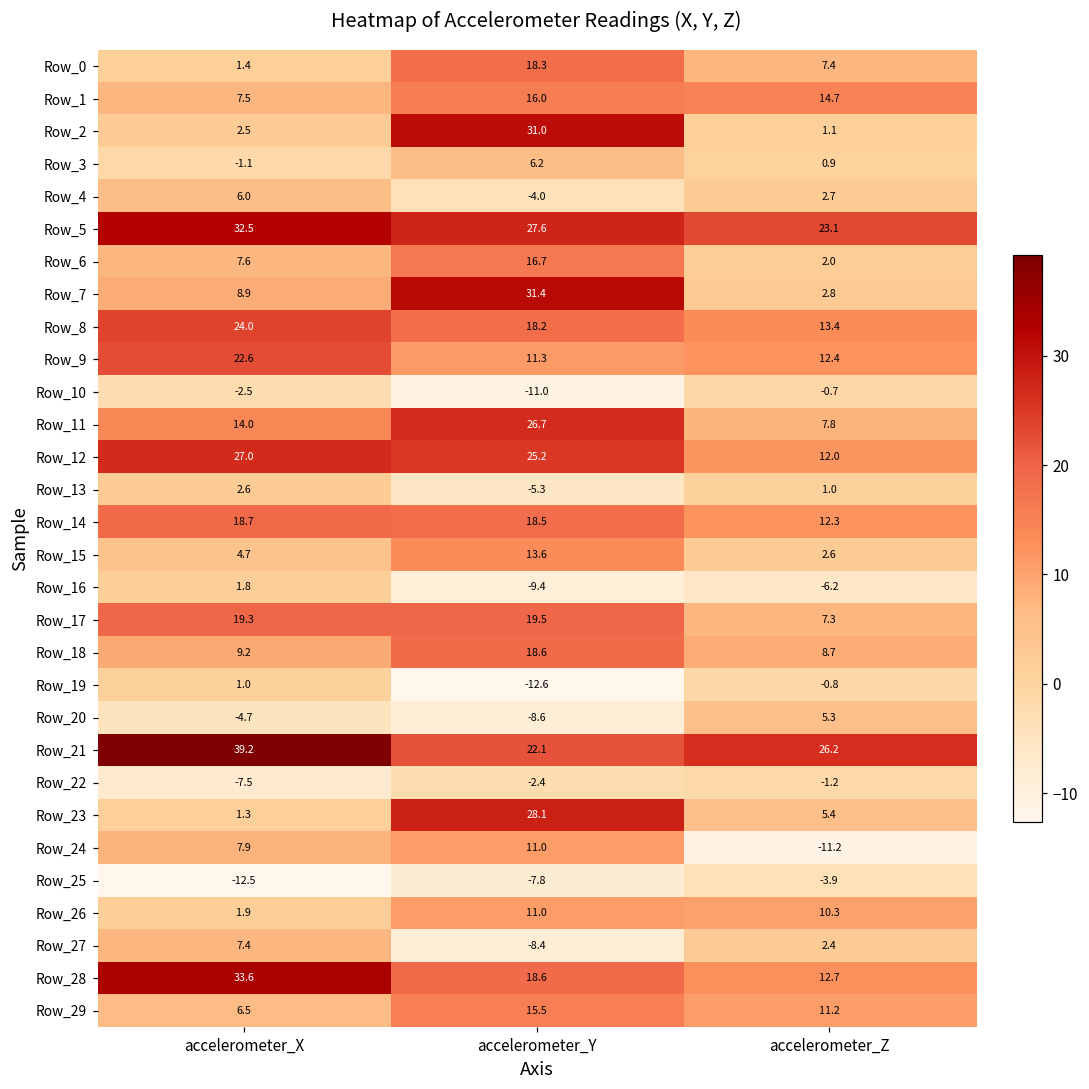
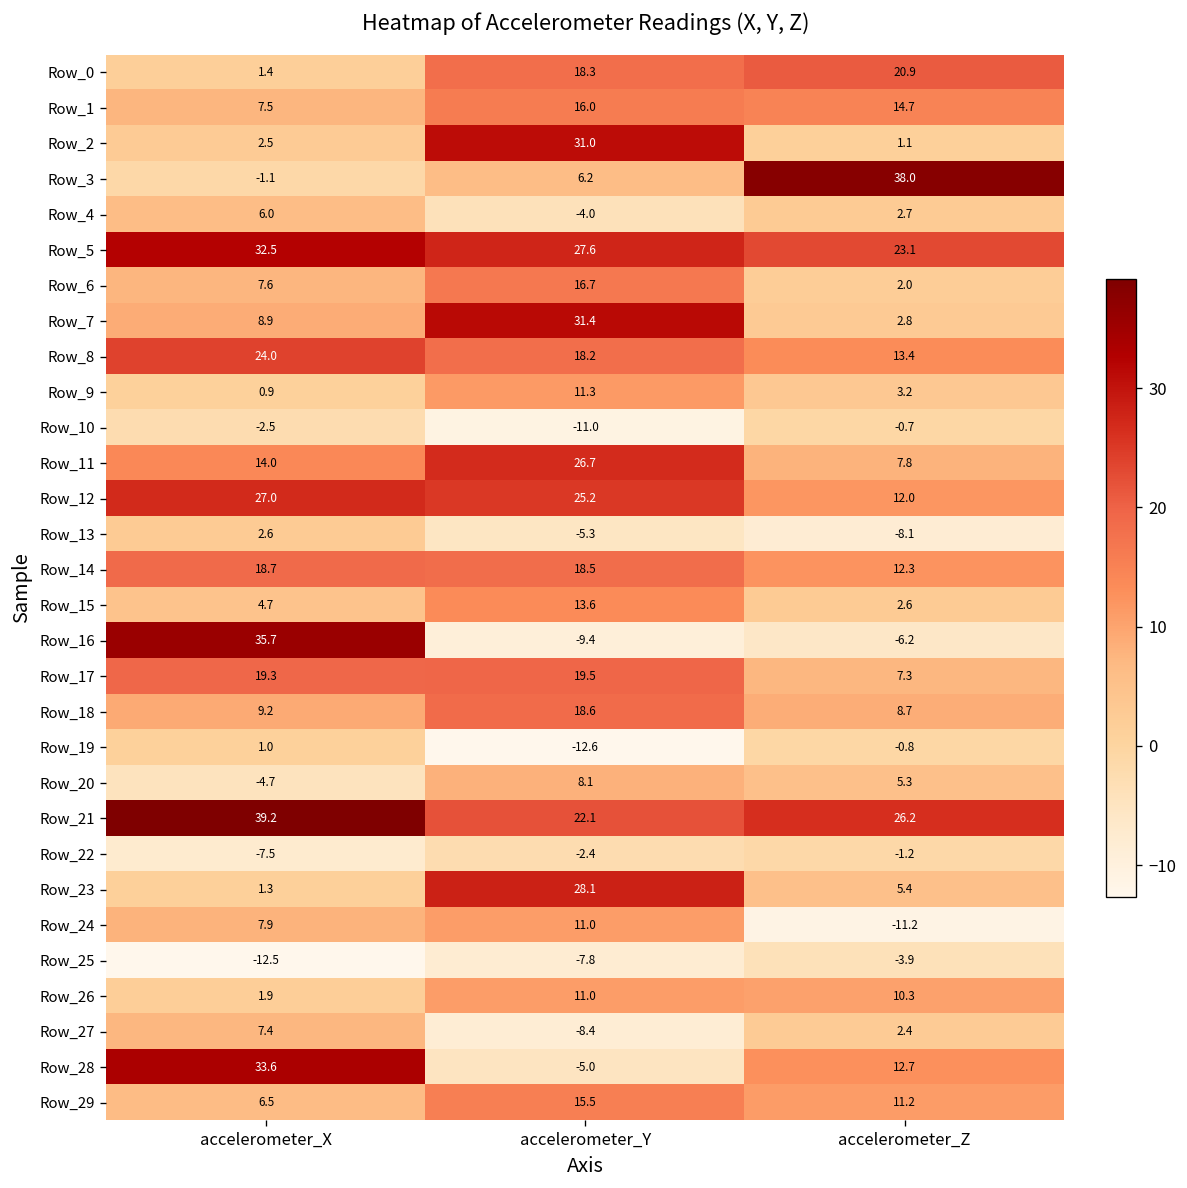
Row_0, accelerometer_Z: 7.4 -> 20.9
Row_3, accelerometer_Z: 0.9 -> 38.0
Row_9, accelerometer_X: 22.6 -> 0.9
Row_9, accelerometer_Z: 12.4 -> 3.2
Row_13, accelerometer_Z: 1.0 -> -8.1
Row_16, accelerometer_X: 1.8 -> 35.7
Row_20, accelerometer_Y: -8.6 -> 8.1
Row_28, accelerometer_Y: 18.6 -> -5.0
